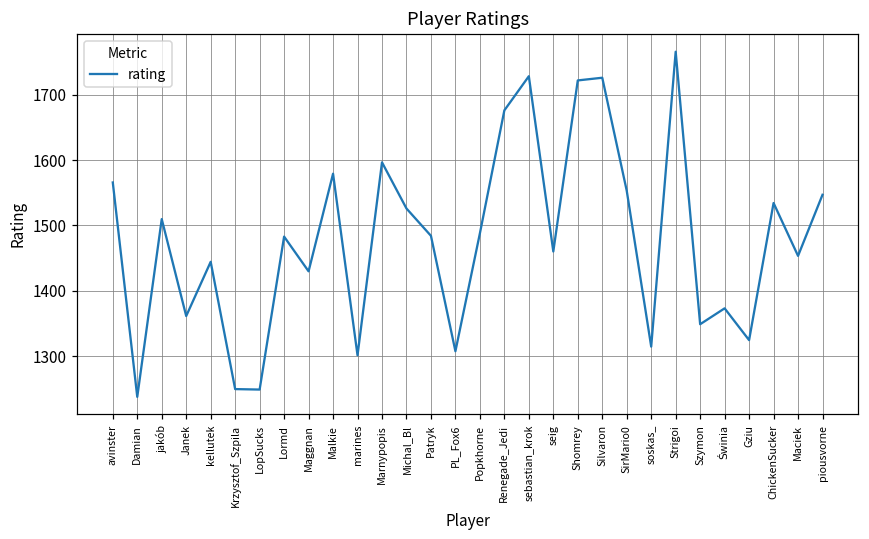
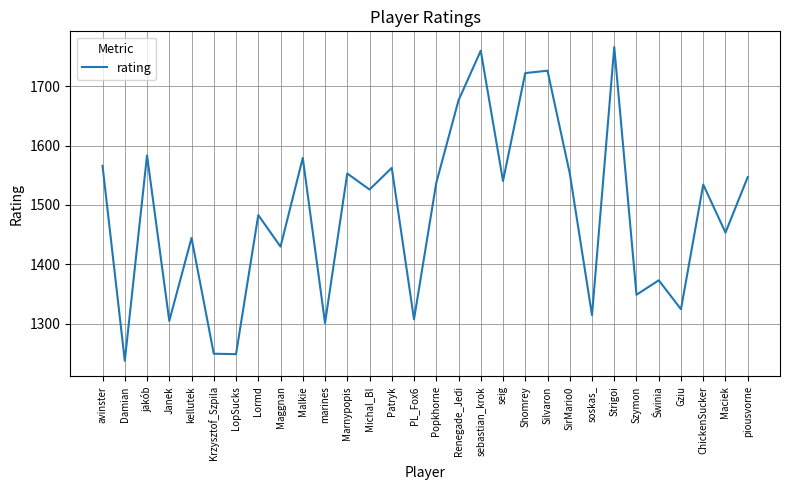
jakób: 1510 -> 1580
Janek: 1360 -> 1300
Marnypopis: 1600 -> 1550
Patryk: 1480 -> 1560
Popkhorne: 1490 -> 1540
sebastian_krok: 1730 -> 1760
seig: 1460 -> 1540
